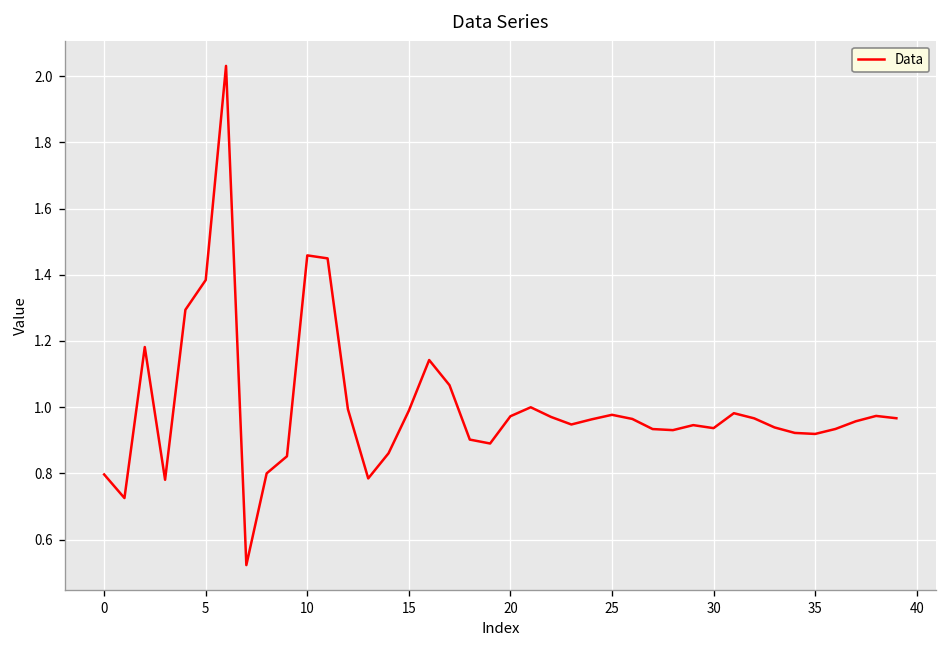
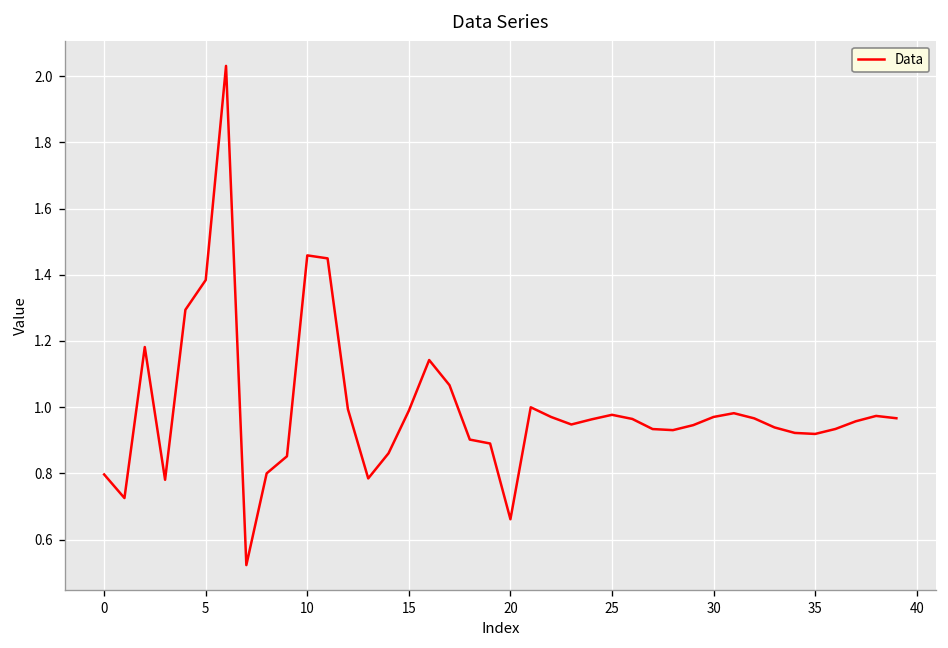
20: 0.97 -> 0.66
30: 0.94 -> 0.97
